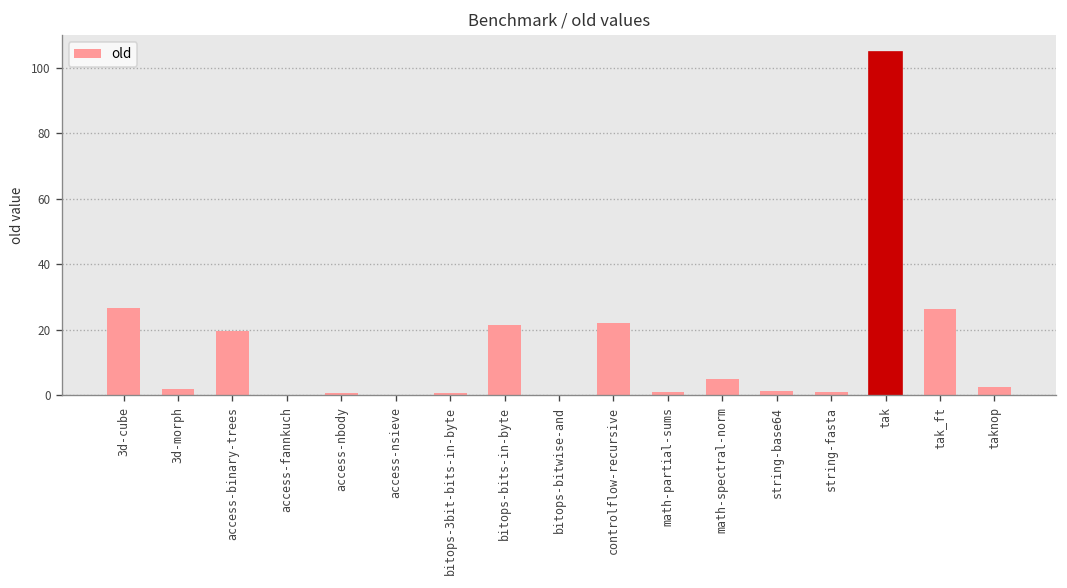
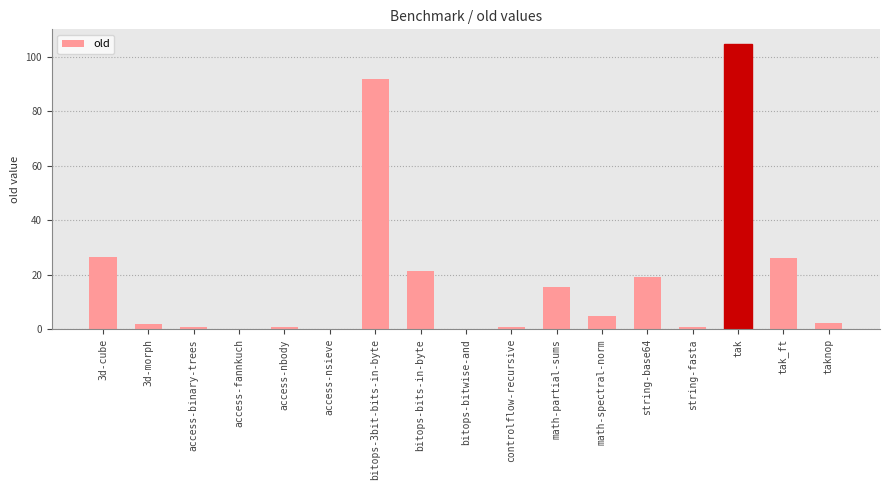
access-binary-trees: 19 -> 1
bitops-3bit-bits-in-byte: 1 -> 92
controlflow-recursive: 22 -> 1
math-partial-sums: 1 -> 15
string-base64: 1 -> 19
